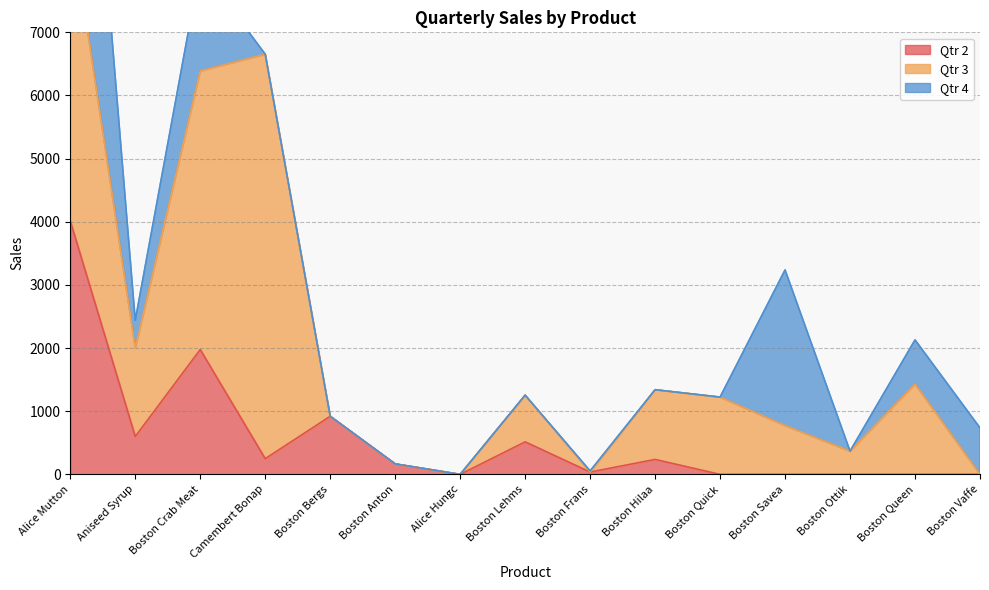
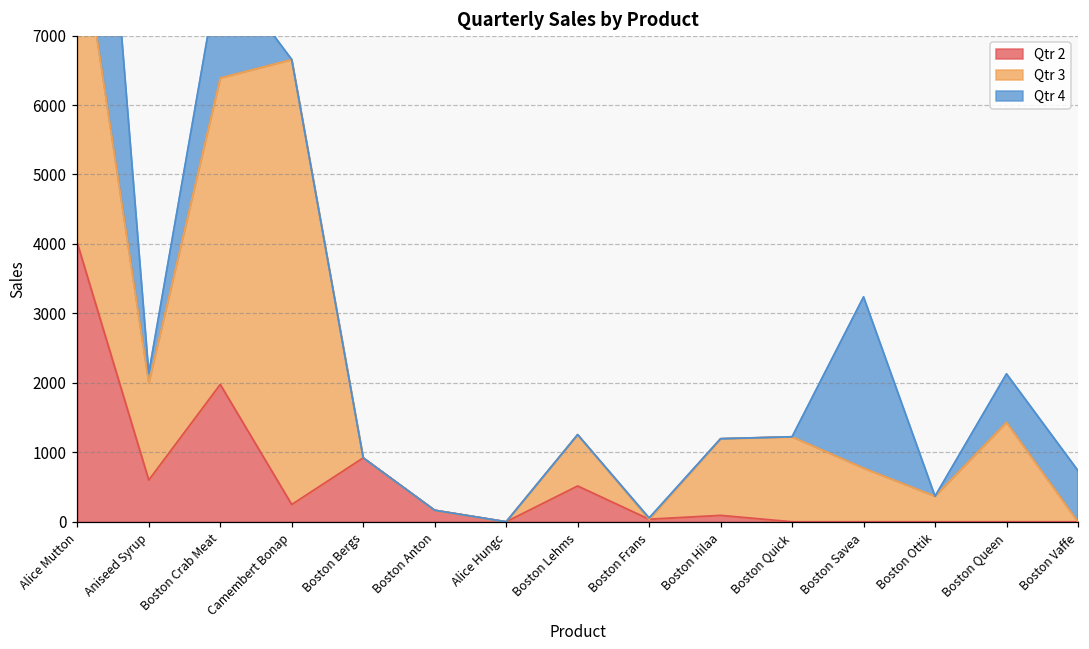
Qtr 4, Aniseed Syrup: 400 -> 100
Qtr 2, Boston Hilaa: 200 -> 100
